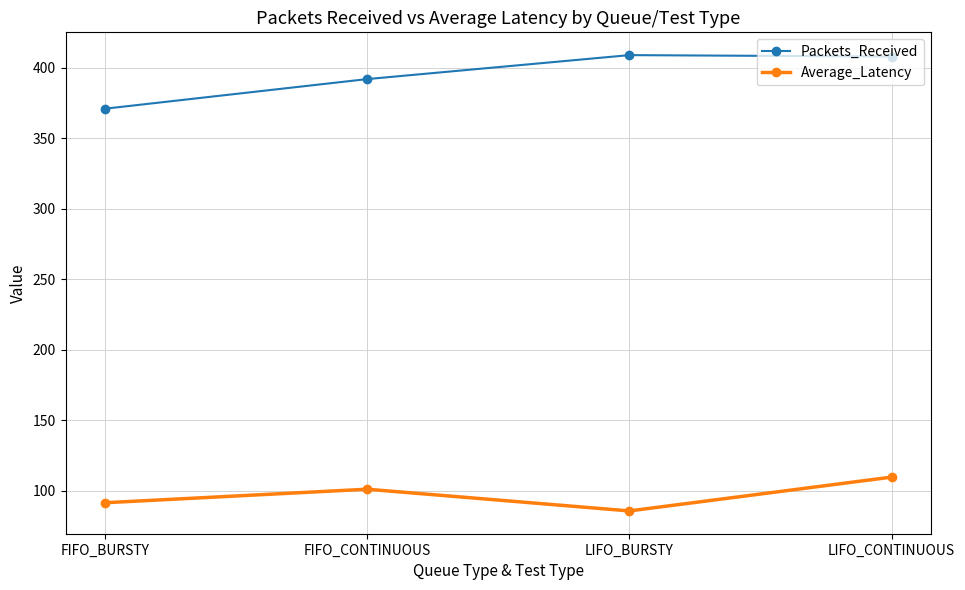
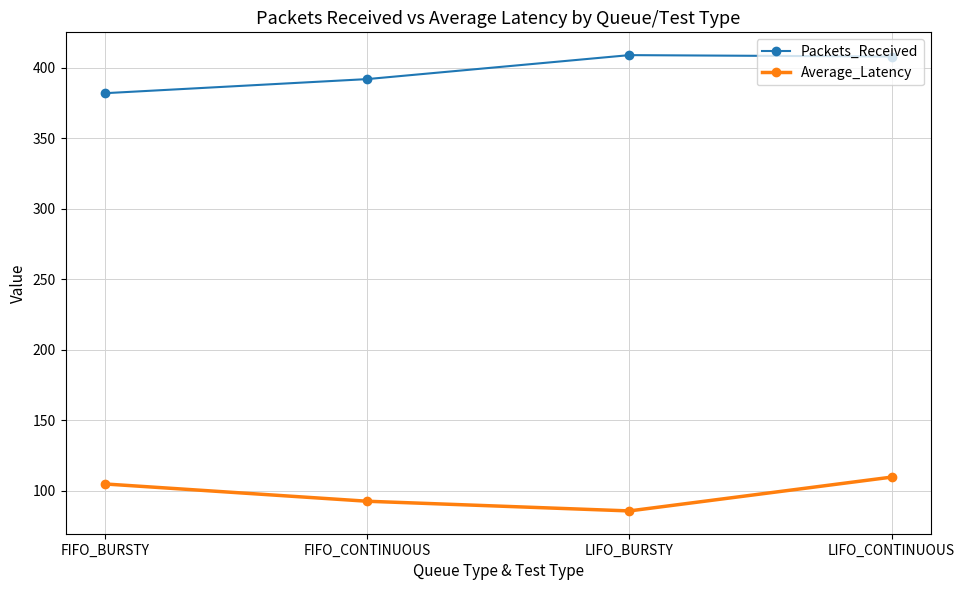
Packets_Received, FIFO_BURSTY: 371 -> 382
Average_Latency, FIFO_BURSTY: 92 -> 105
Average_Latency, FIFO_CONTINUOUS: 101 -> 93
